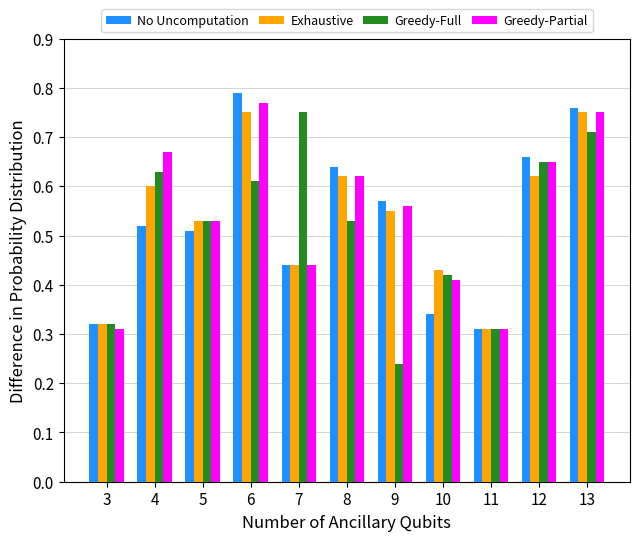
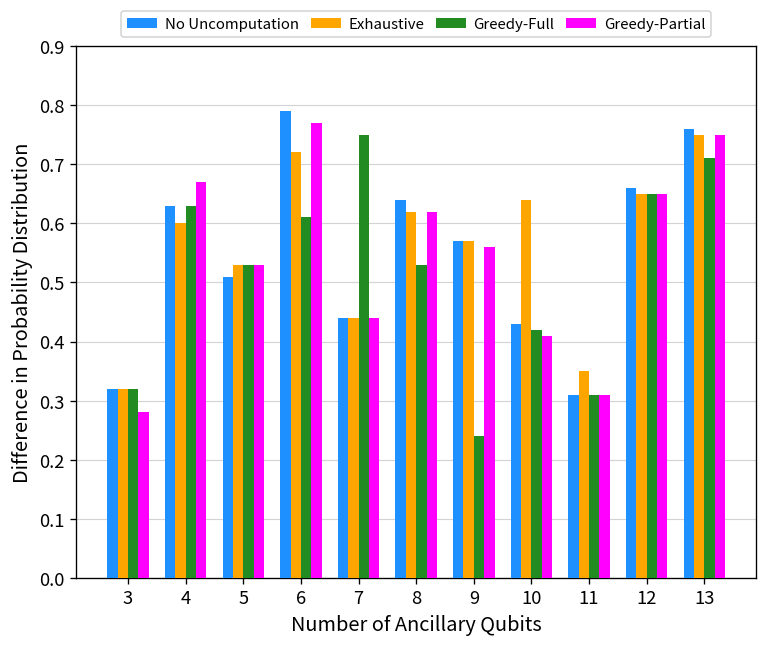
Greedy-Partial, 3: 0.31 -> 0.28
No Uncomputation, 4: 0.52 -> 0.63
Exhaustive, 6: 0.75 -> 0.72
Exhaustive, 9: 0.55 -> 0.57
No Uncomputation, 10: 0.34 -> 0.43
Exhaustive, 10: 0.43 -> 0.64
Exhaustive, 11: 0.31 -> 0.35
Exhaustive, 12: 0.62 -> 0.65
